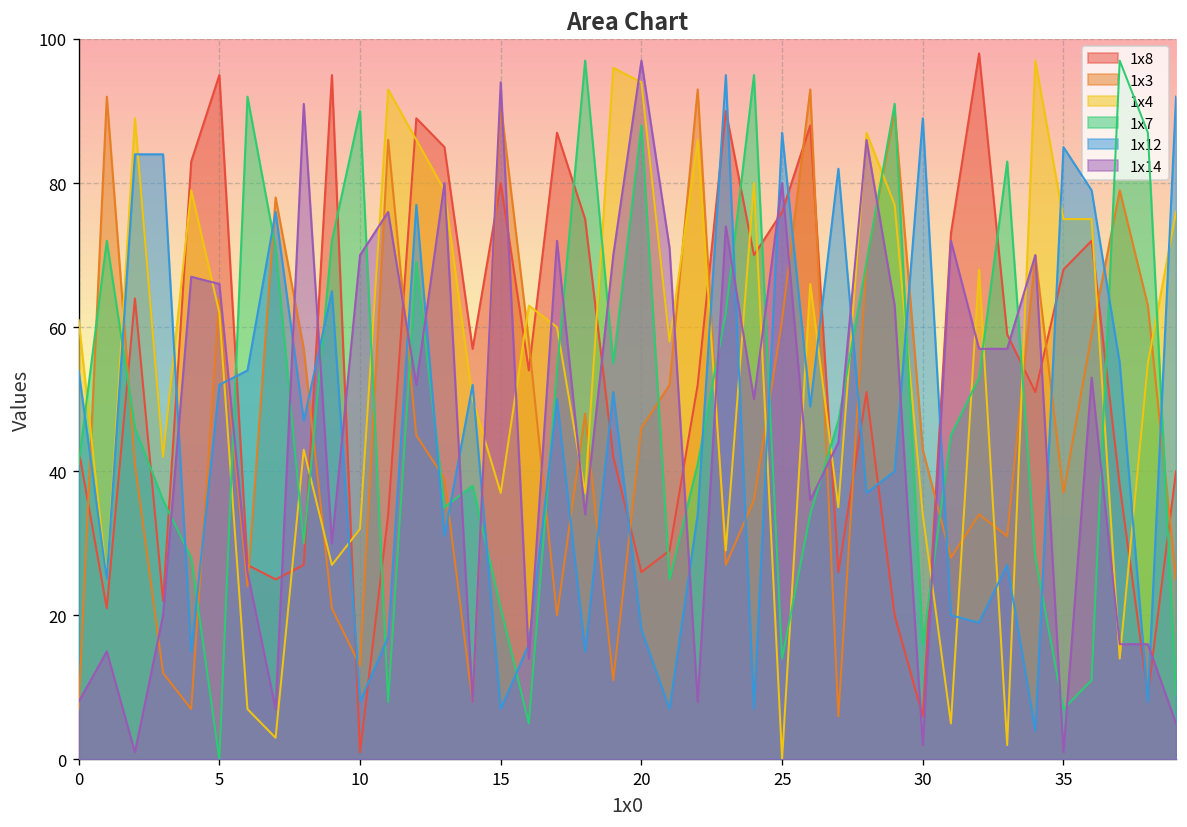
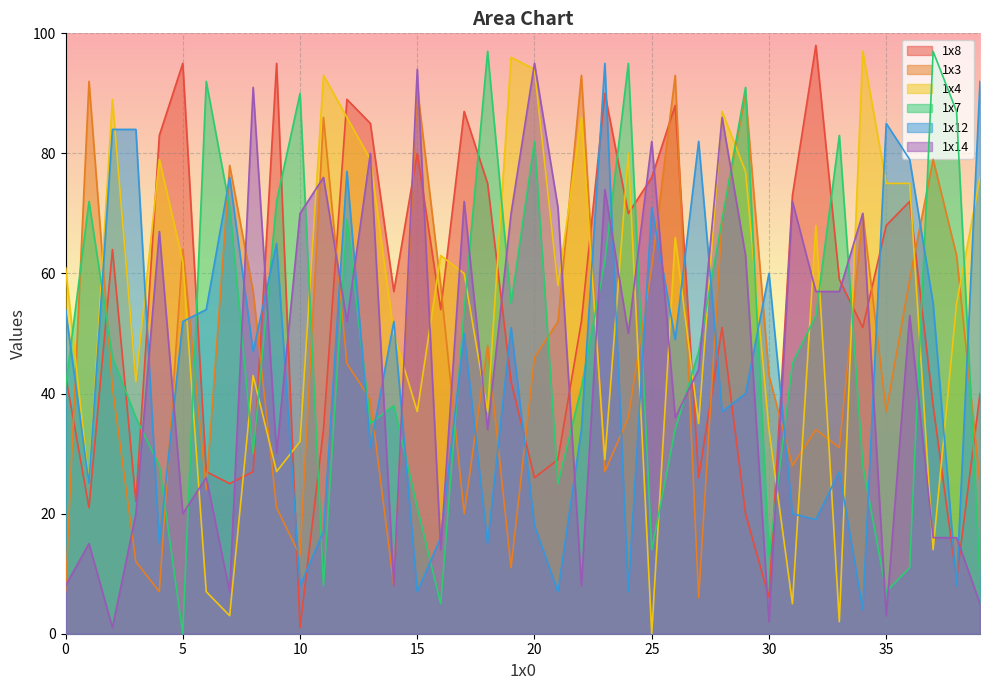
1x14, 5: 66 -> 20
1x7, 20: 88 -> 82
1x14, 20: 97 -> 95
1x12, 25: 87 -> 71
1x14, 25: 80 -> 82
1x7, 30: 16 -> 13
1x12, 30: 89 -> 60
1x14, 35: 1 -> 3
